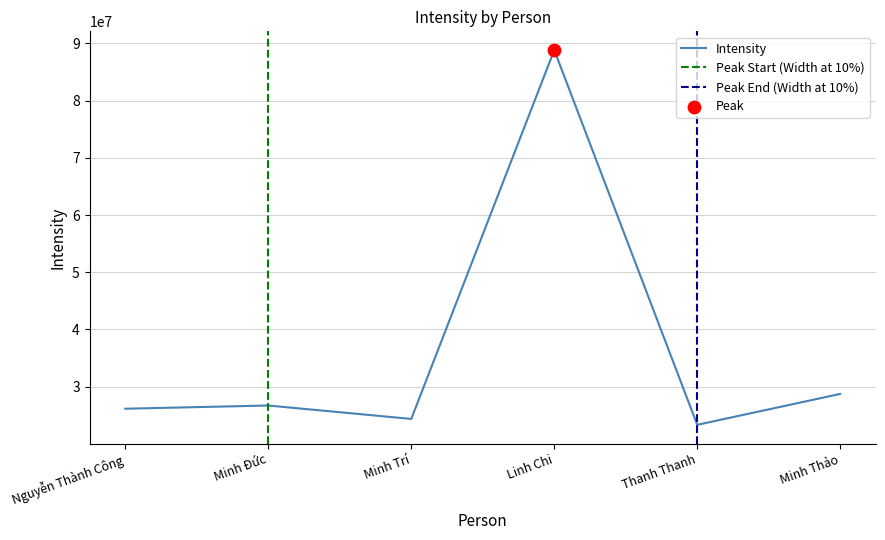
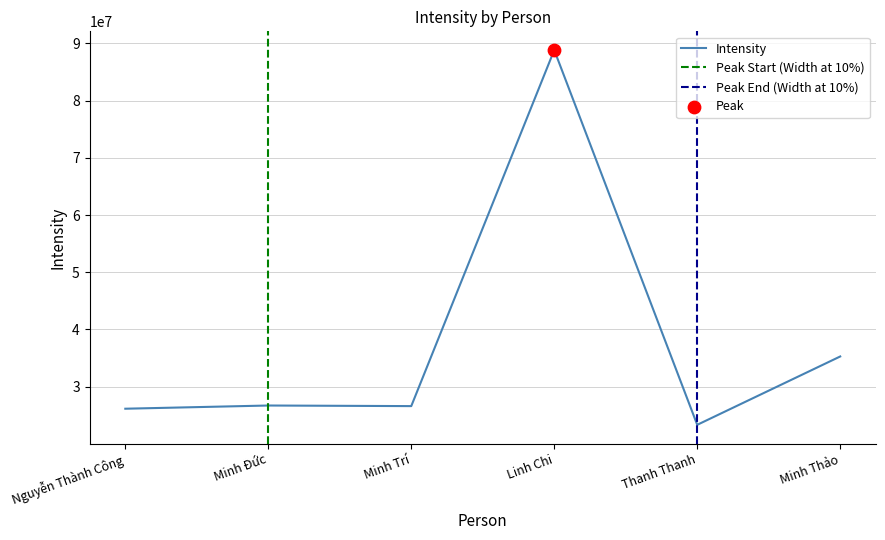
Intensity, Minh Trí: 24000000 -> 27000000
Intensity, Minh Thảo: 29000000 -> 35000000
